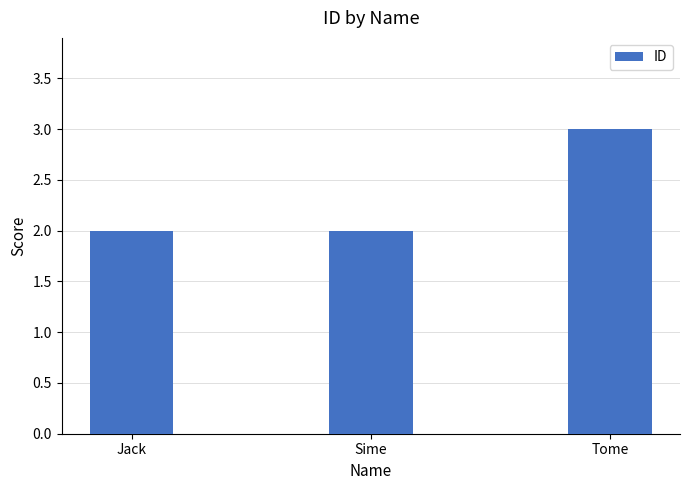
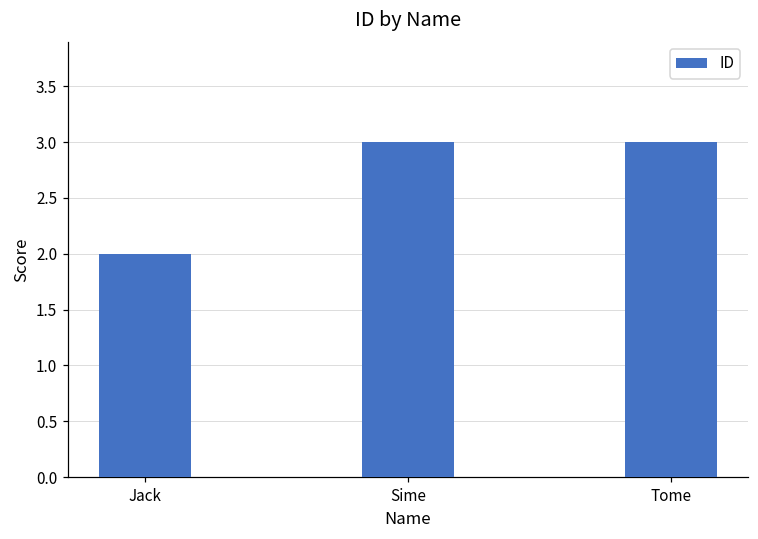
Sime: 2 -> 3
